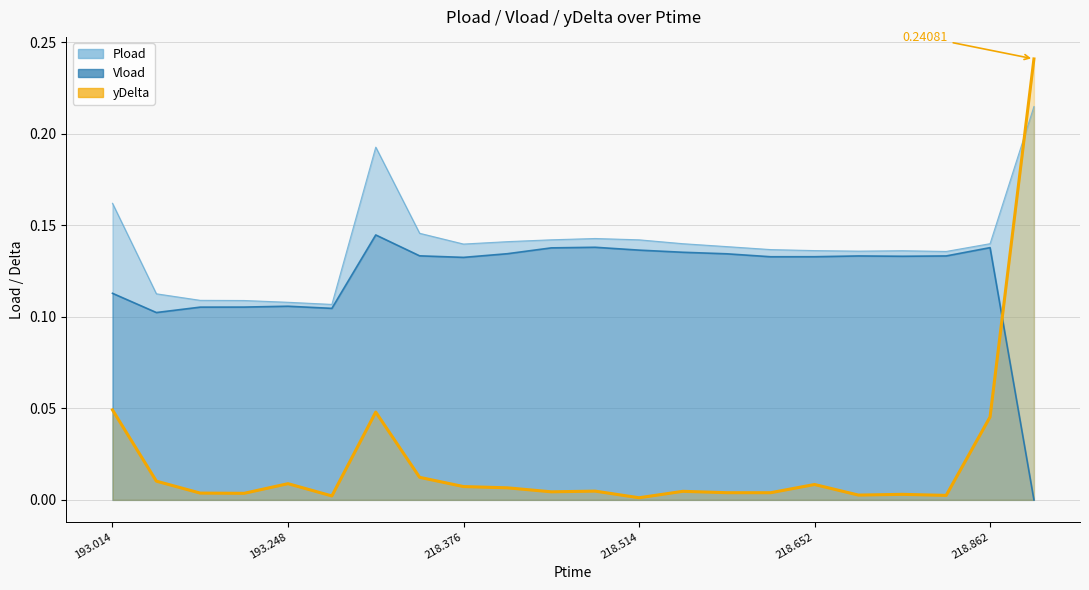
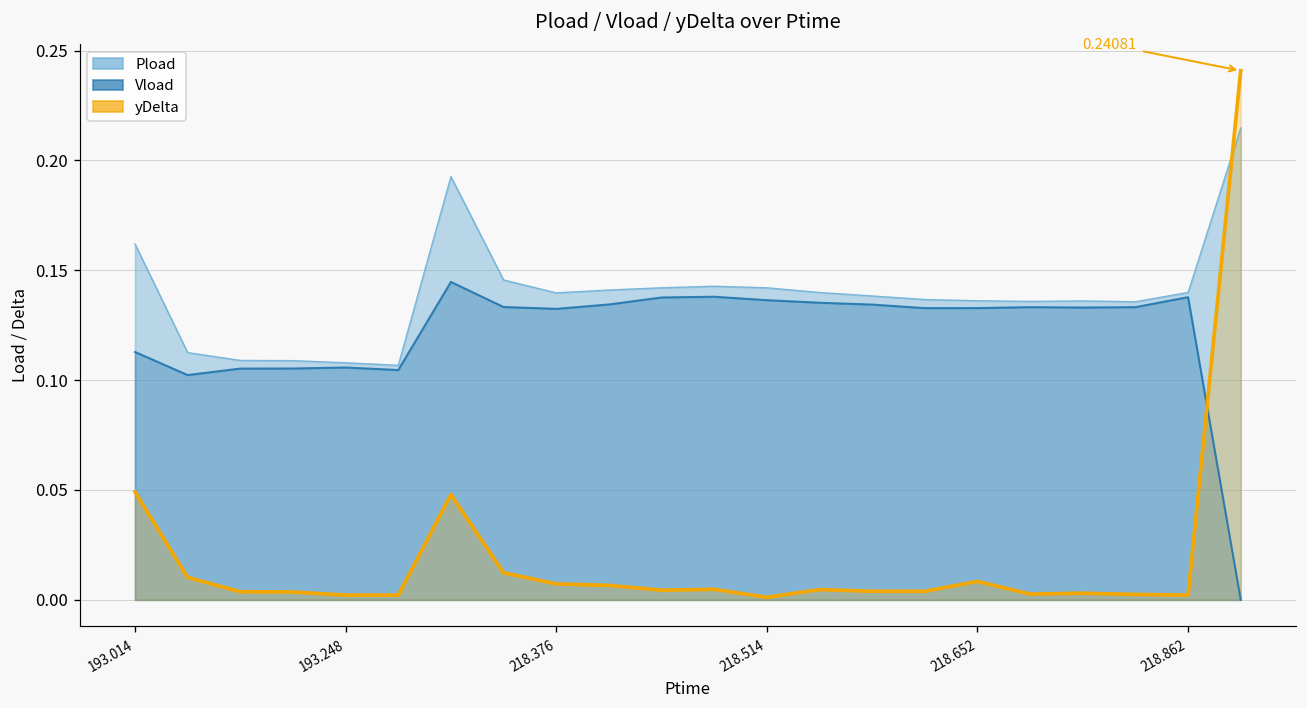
yDelta, 193.248: 0.009 -> 0.002
yDelta, 218.862: 0.045 -> 0.002
